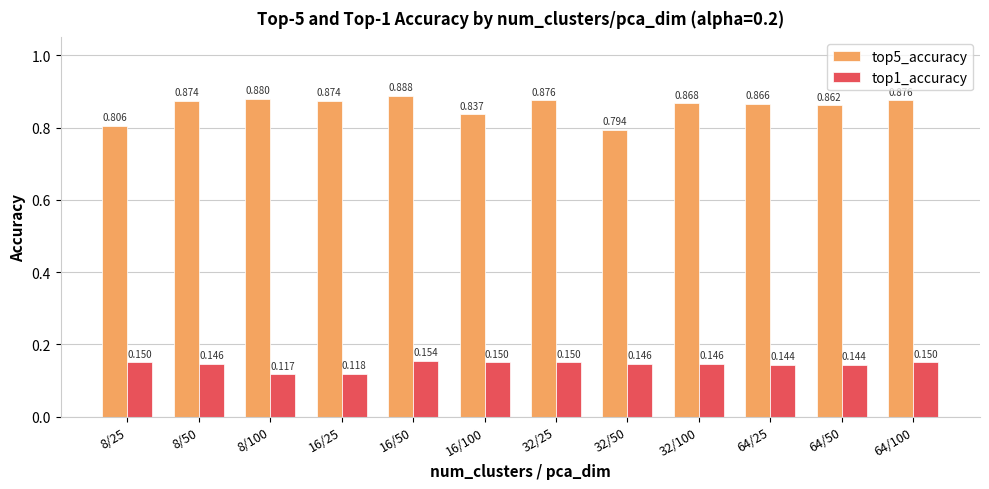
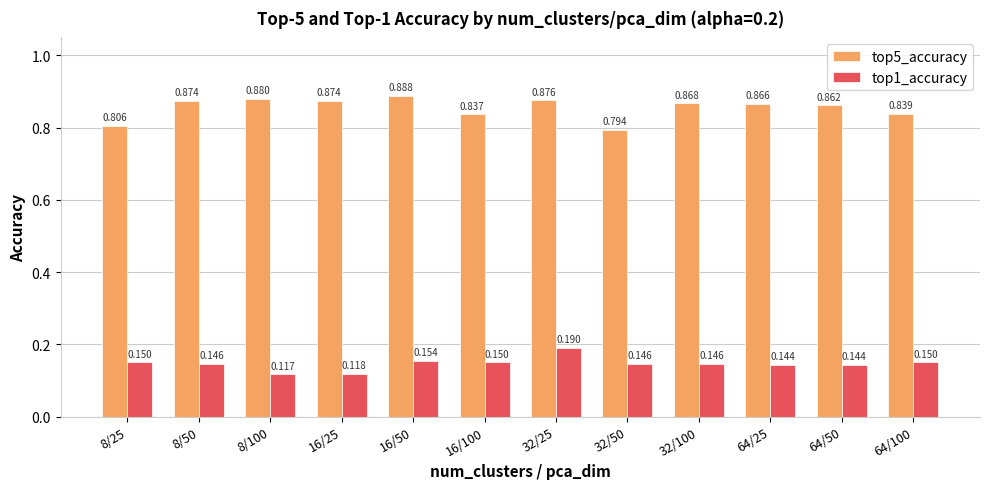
top1_accuracy, 32/25: 0.150 -> 0.190
top5_accuracy, 64/100: 0.88 -> 0.84
